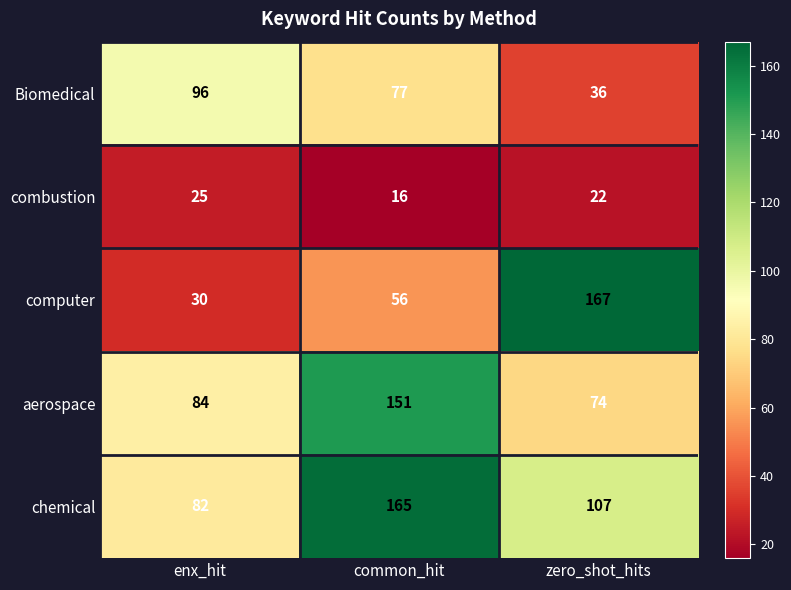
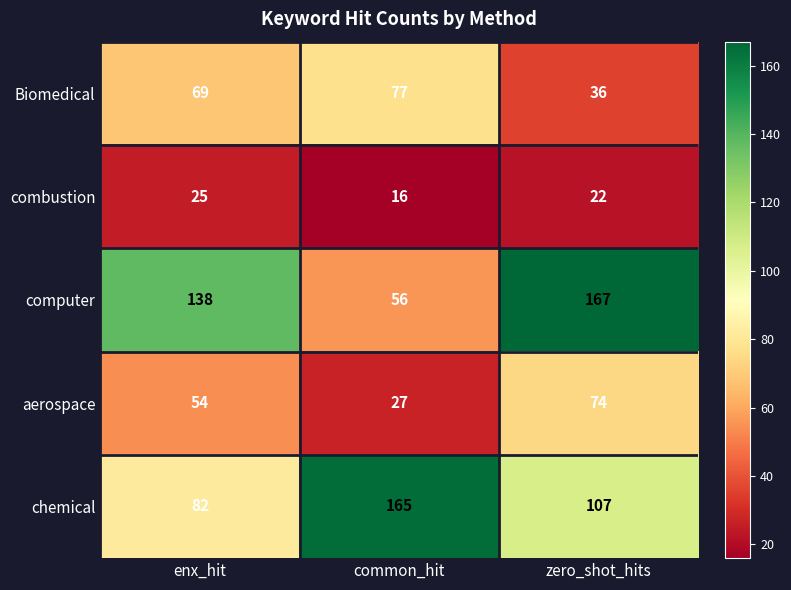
Biomedical, enx_hit: 96 -> 69
computer, enx_hit: 30 -> 138
aerospace, enx_hit: 84 -> 54
aerospace, common_hit: 151 -> 27
